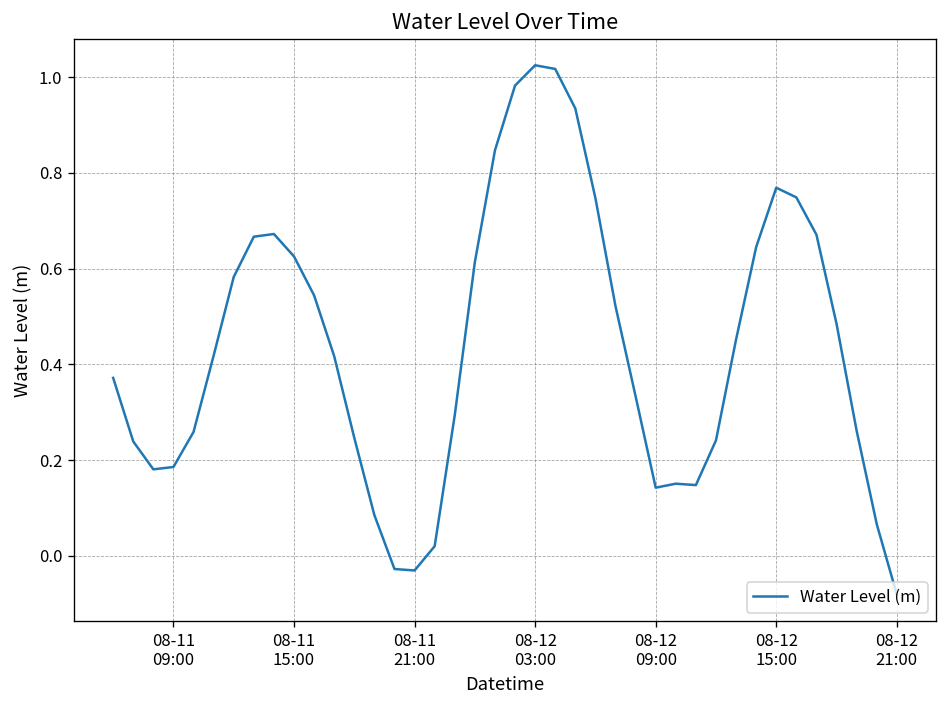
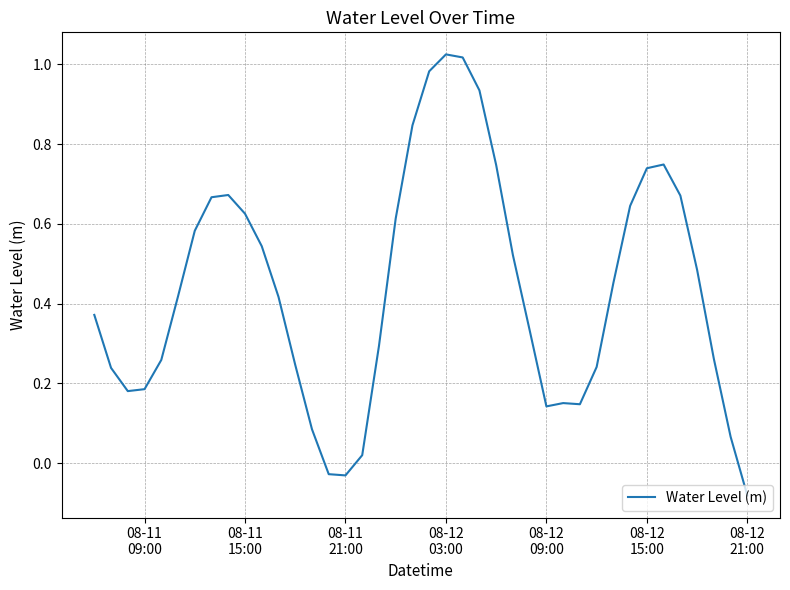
08-12 15:00: 0.77 -> 0.74
